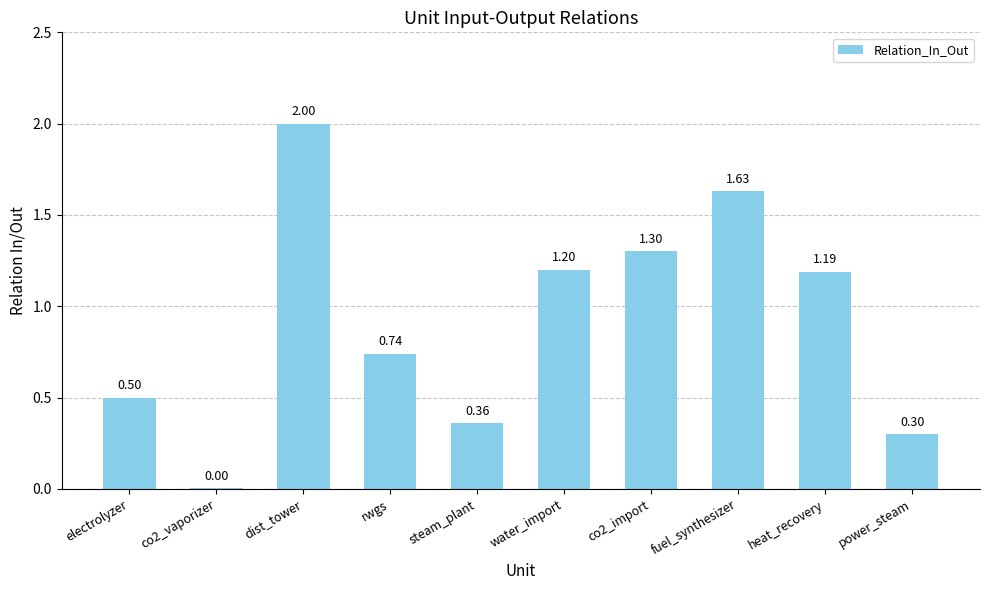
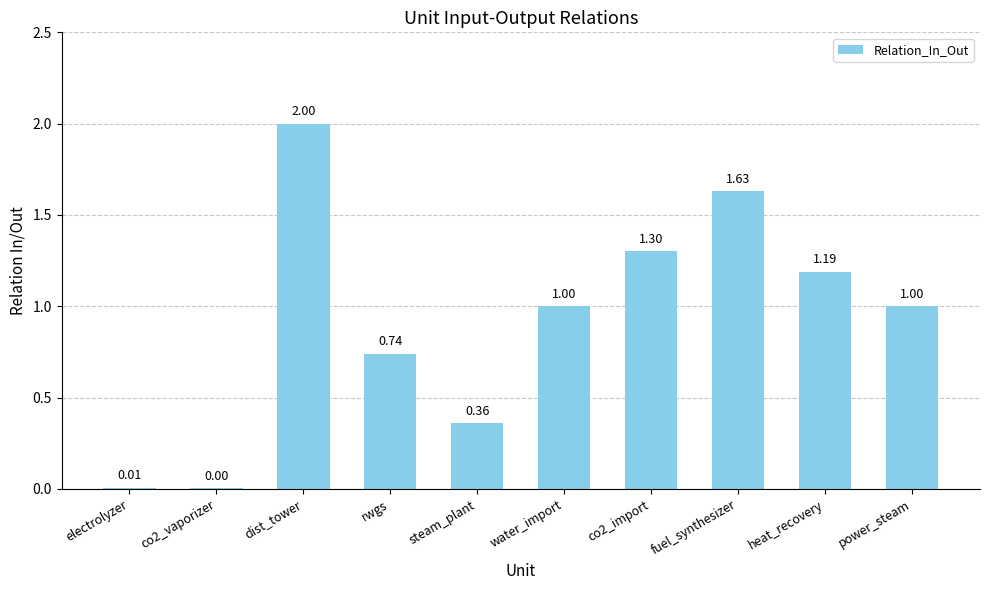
electrolyzer: 0.50 -> 0.01
water_import: 1.20 -> 1.00
power_steam: 0.30 -> 1.00
